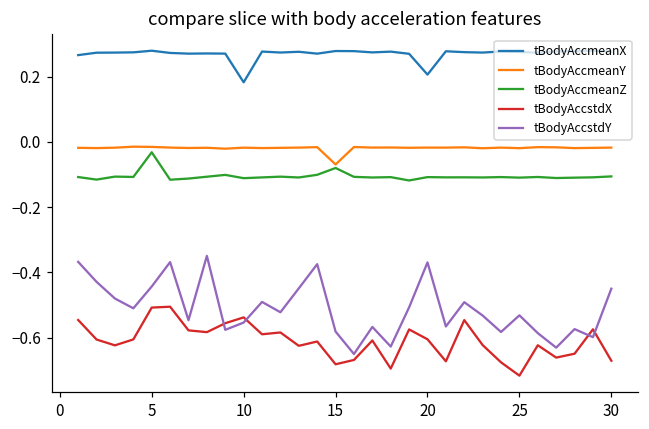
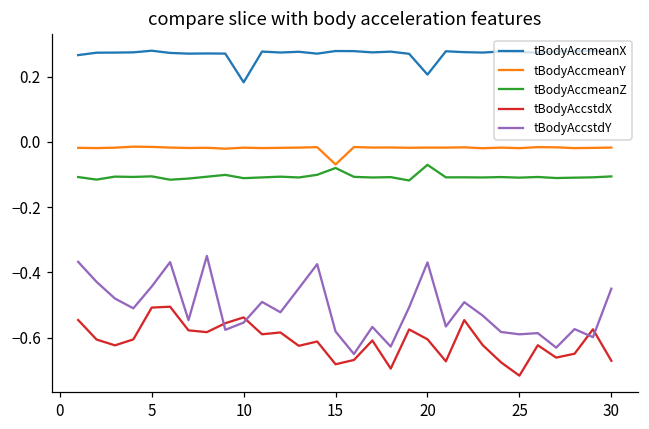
tBodyAccmeanZ, 5: -0.03 -> -0.11
tBodyAccmeanZ, 20: -0.11 -> -0.07
tBodyAccstdY, 25: -0.53 -> -0.59
